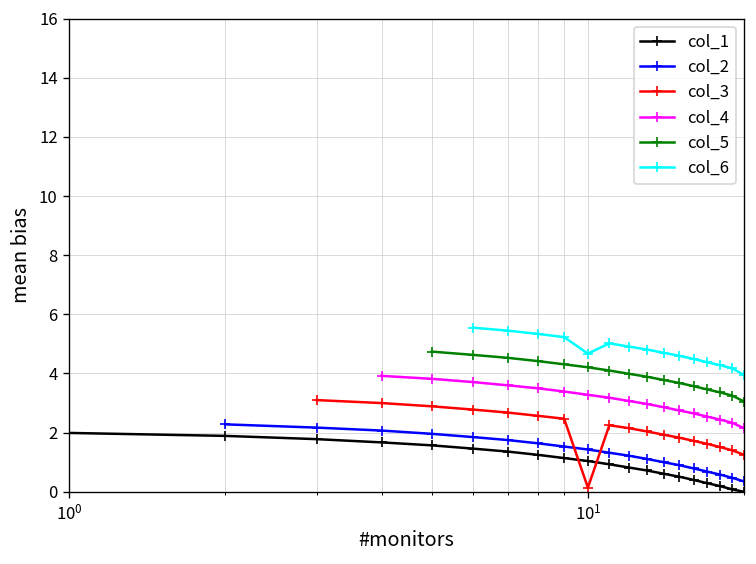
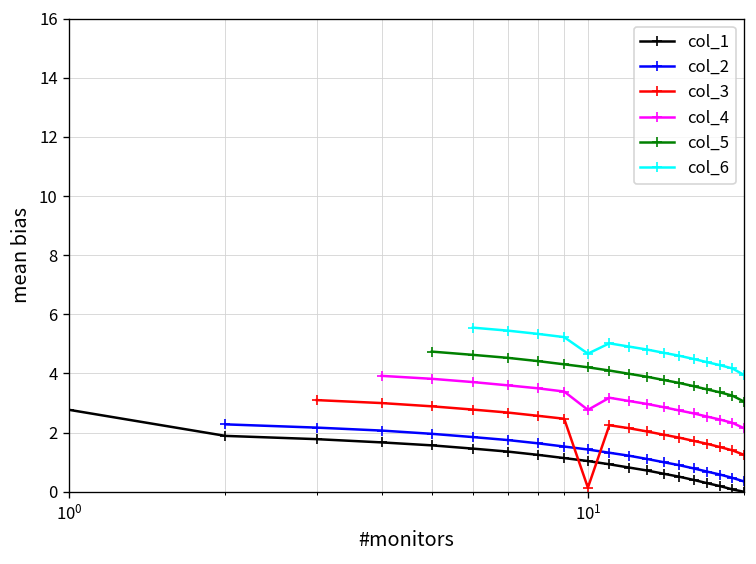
col_1, 10^0: 2.0 -> 2.8
col_4, 10^1: 3.3 -> 2.8
